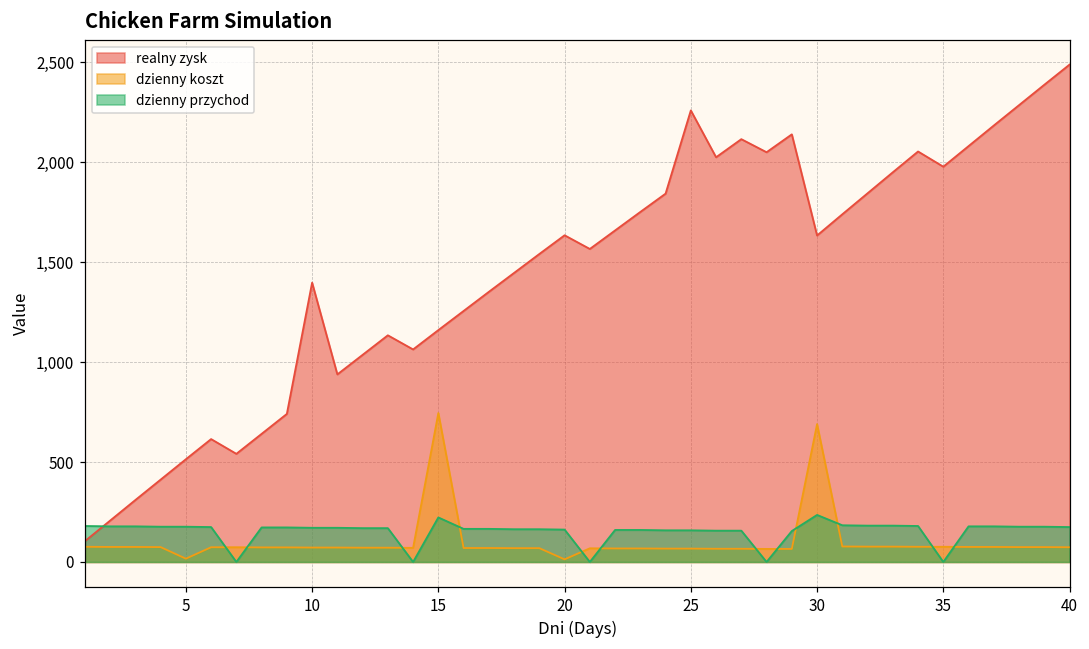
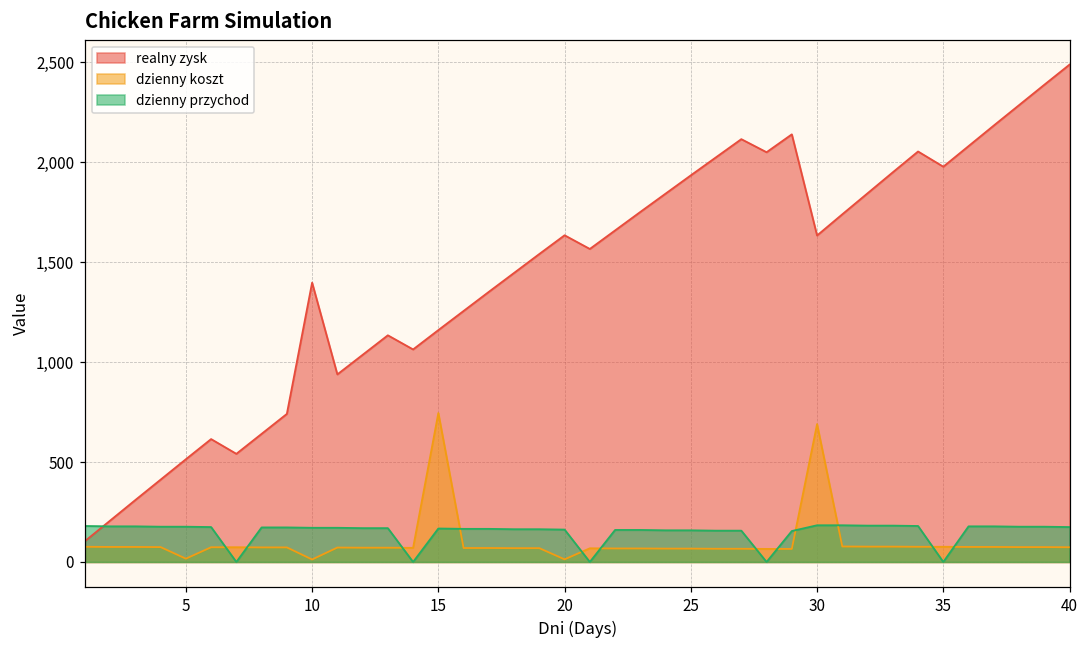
dzienny koszt, 10: 70 -> 10
dzienny przychod, 15: 220 -> 170
realny zysk, 25: 2,260 -> 1,930
dzienny przychod, 30: 240 -> 180
